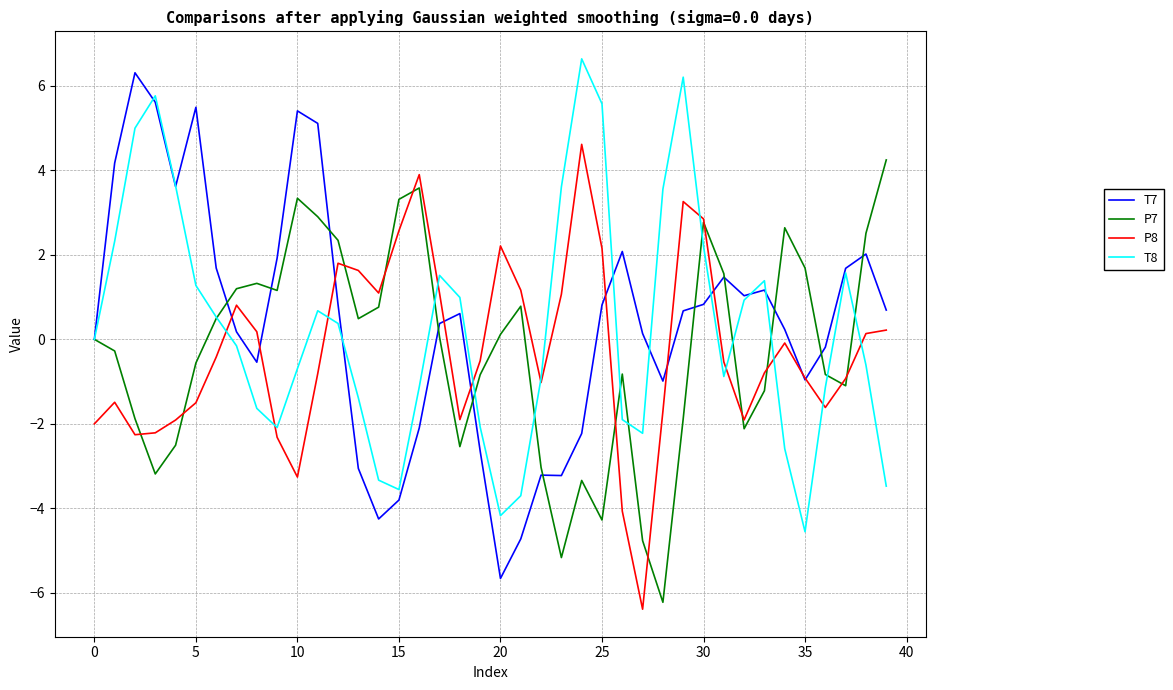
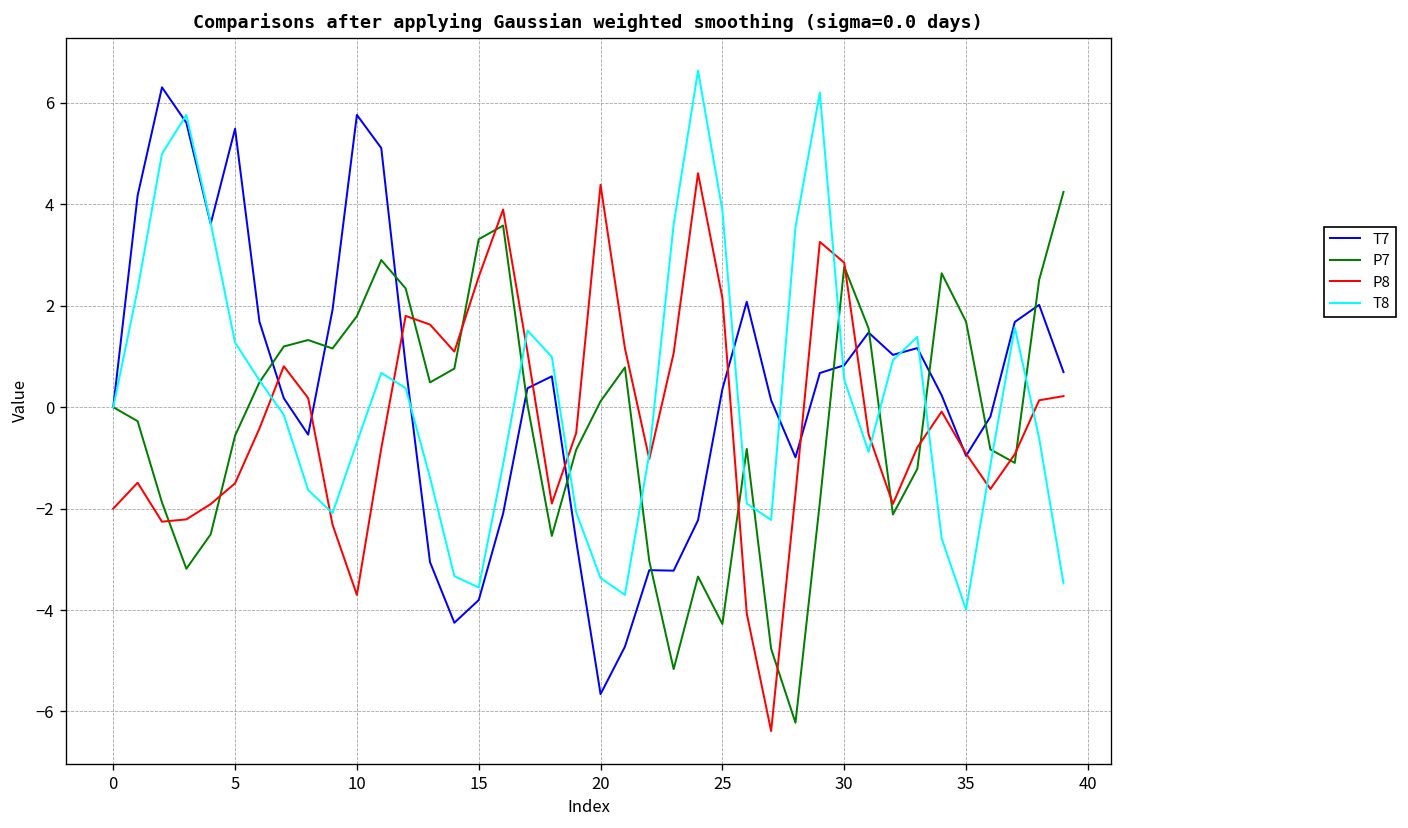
T7, 10: 5.4 -> 5.8
P7, 10: 3.3 -> 1.8
P8, 10: -3.3 -> -3.7
P8, 20: 2.2 -> 4.4
T8, 20: -4.2 -> -3.4
T7, 25: 0.8 -> 0.4
T8, 25: 5.6 -> 3.9
T8, 30: 2.2 -> 0.5
T8, 35: -4.6 -> -4.0
